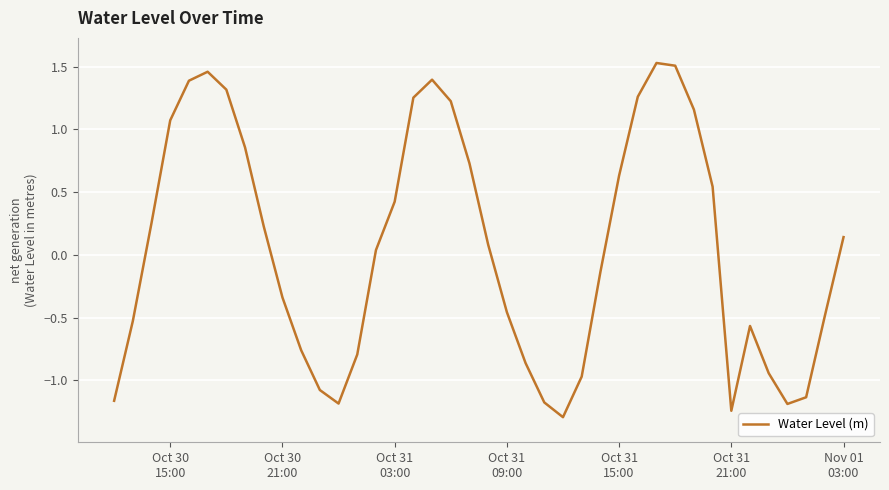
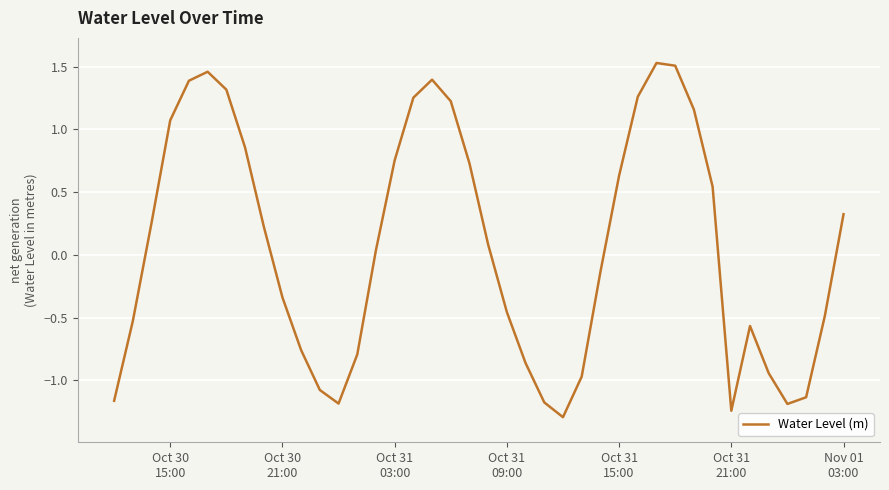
Oct 31 03:00: 0.42 -> 0.75
Nov 01 03:00: 0.14 -> 0.32
